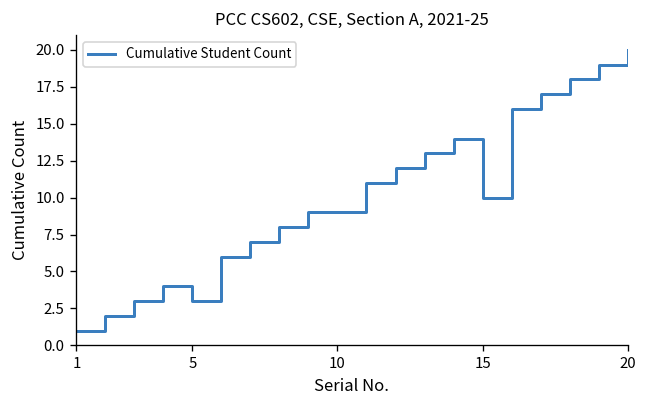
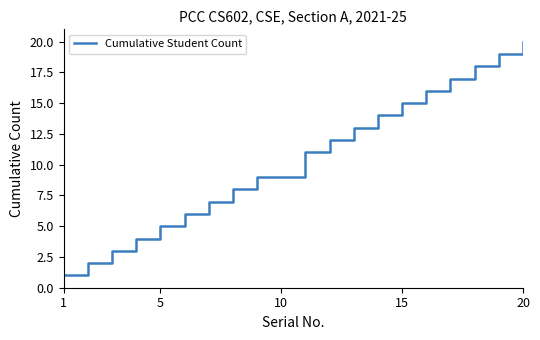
5: 3 -> 5
15: 10 -> 15
